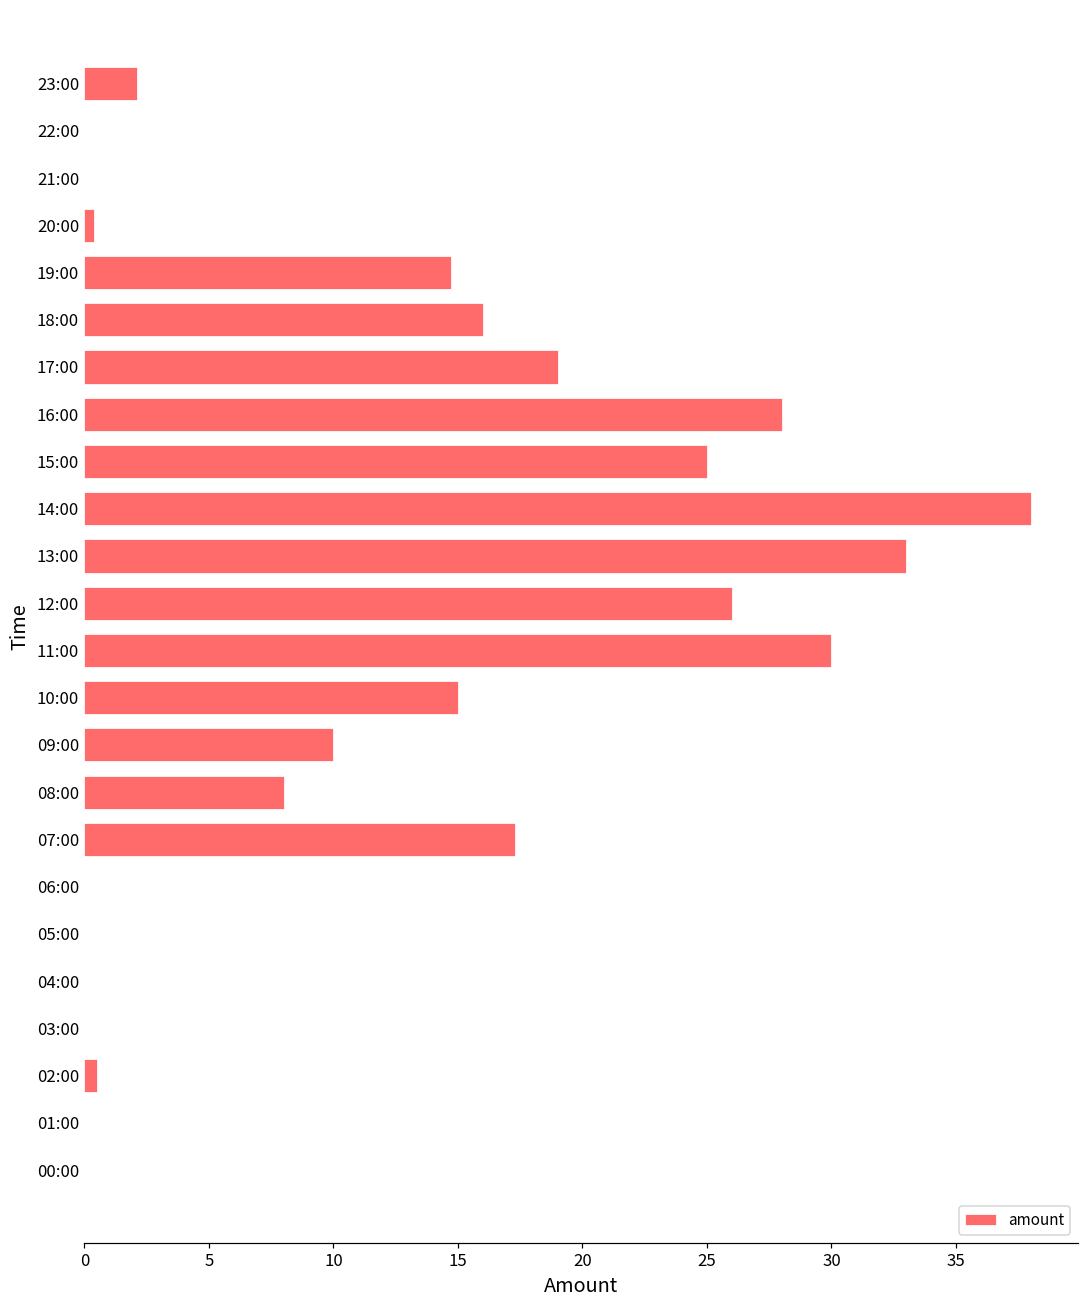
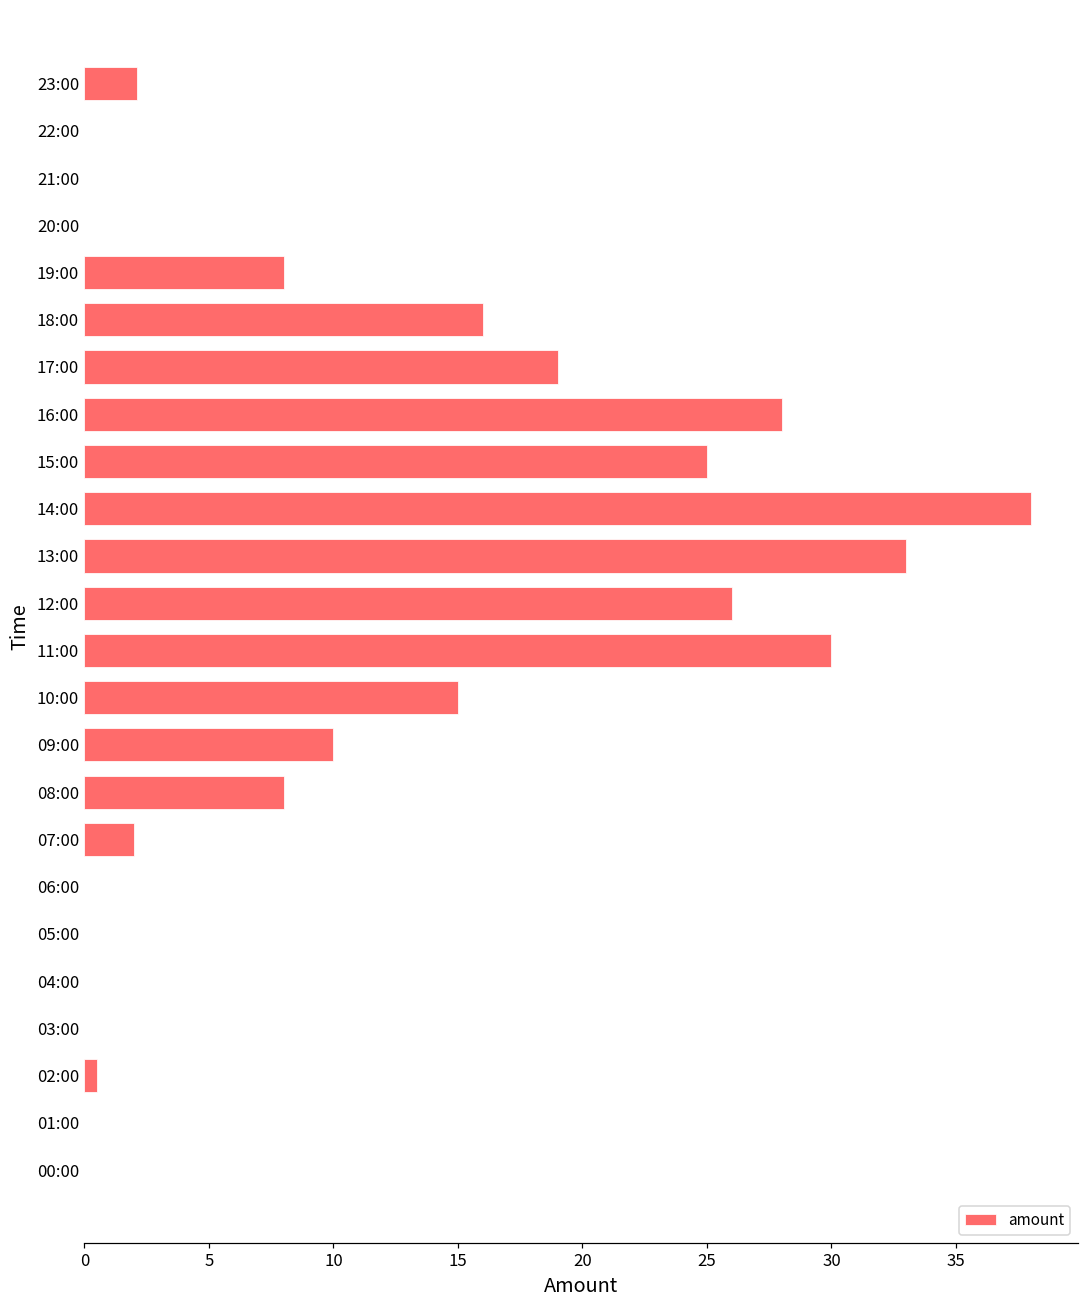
20:00: 0.4 -> 0.0
19:00: 14.7 -> 8.0
07:00: 17.3 -> 2.0
